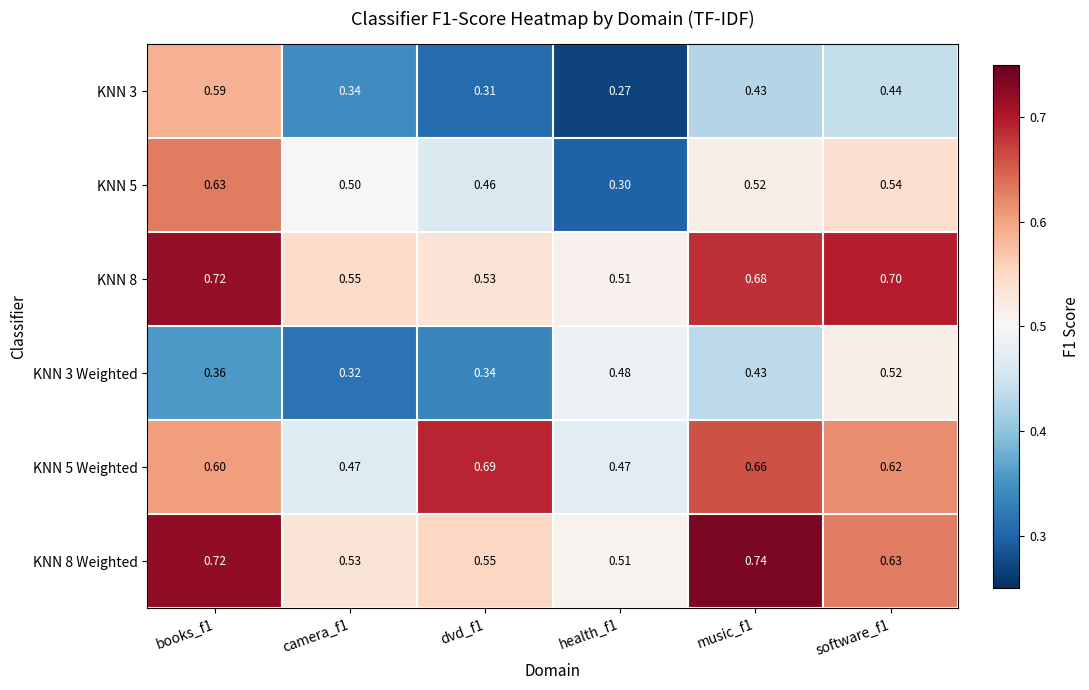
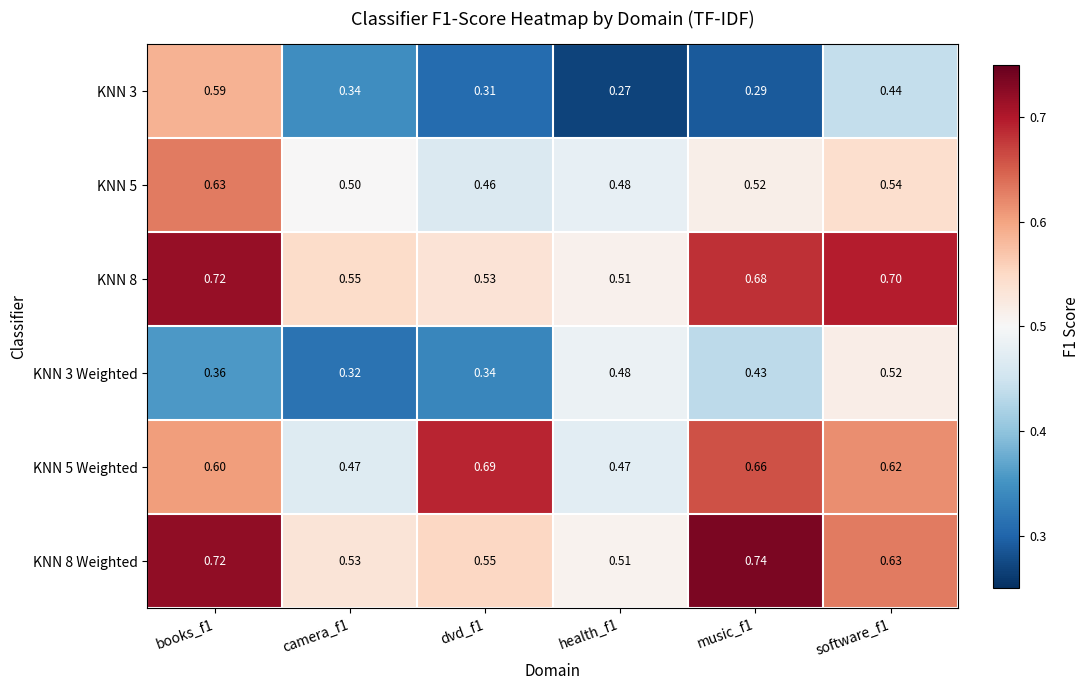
KNN 3, music_f1: 0.43 -> 0.29
KNN 5, health_f1: 0.30 -> 0.48
